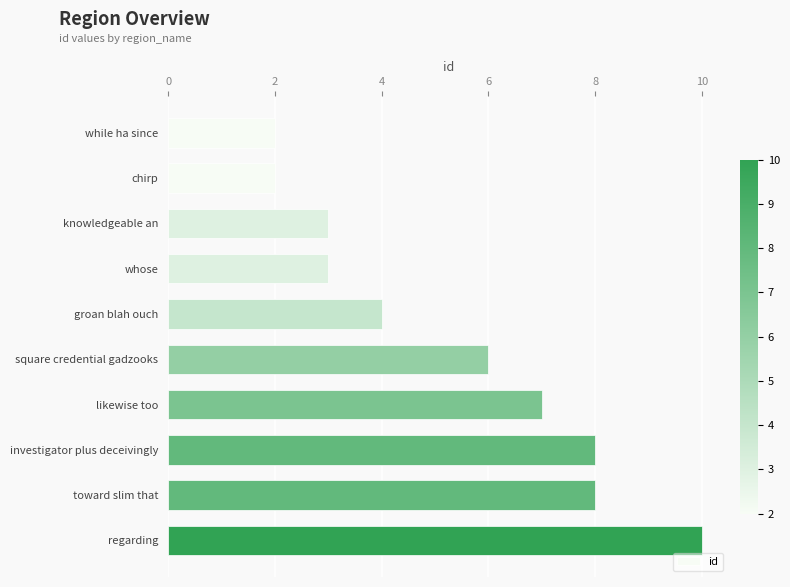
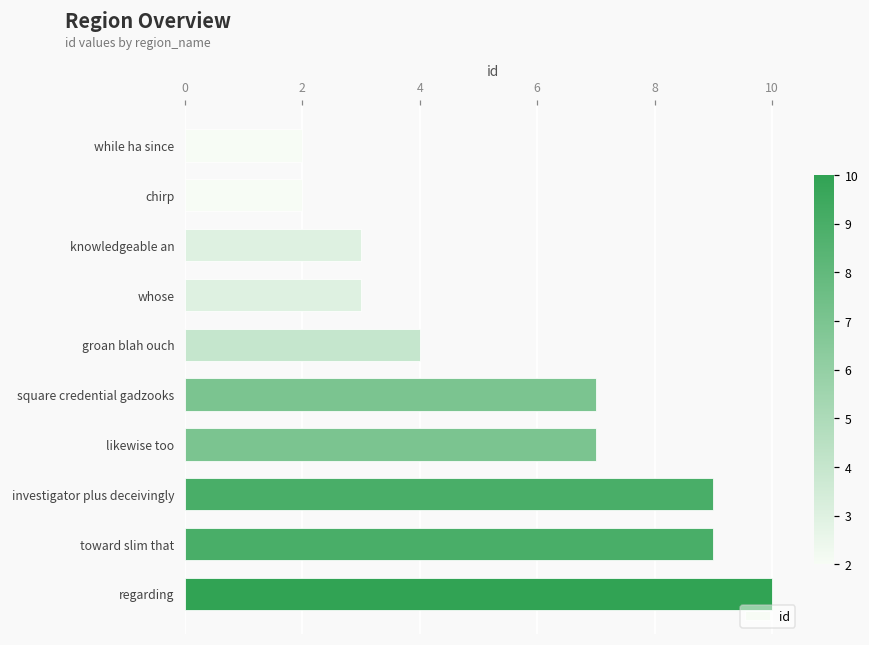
square credential gadzooks: 6 -> 7
investigator plus deceivingly: 8 -> 9
toward slim that: 8 -> 9
